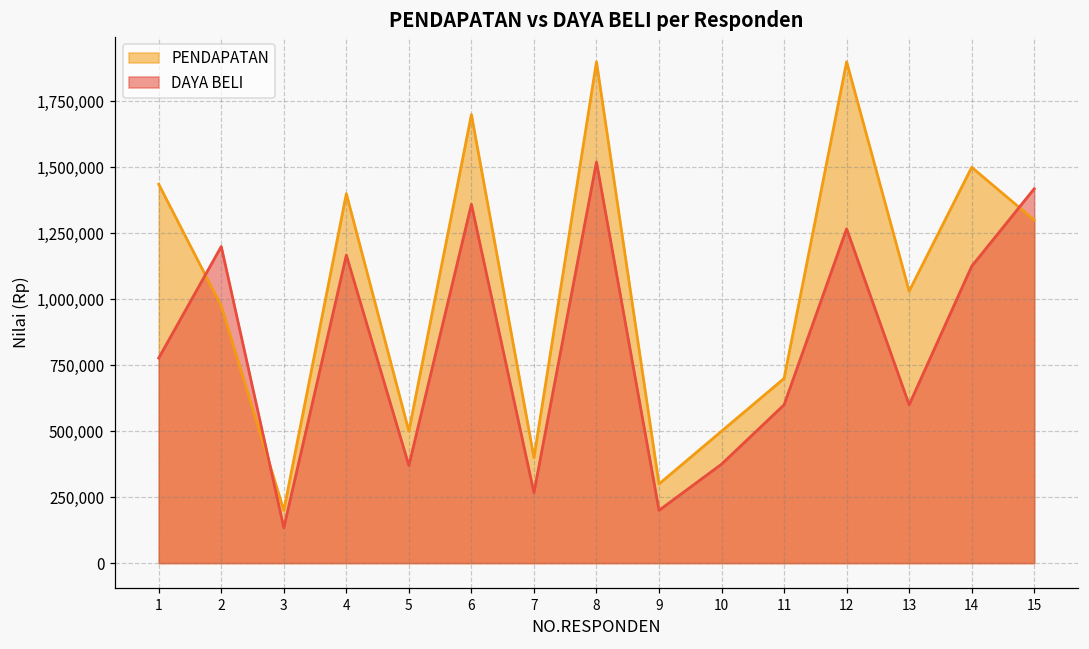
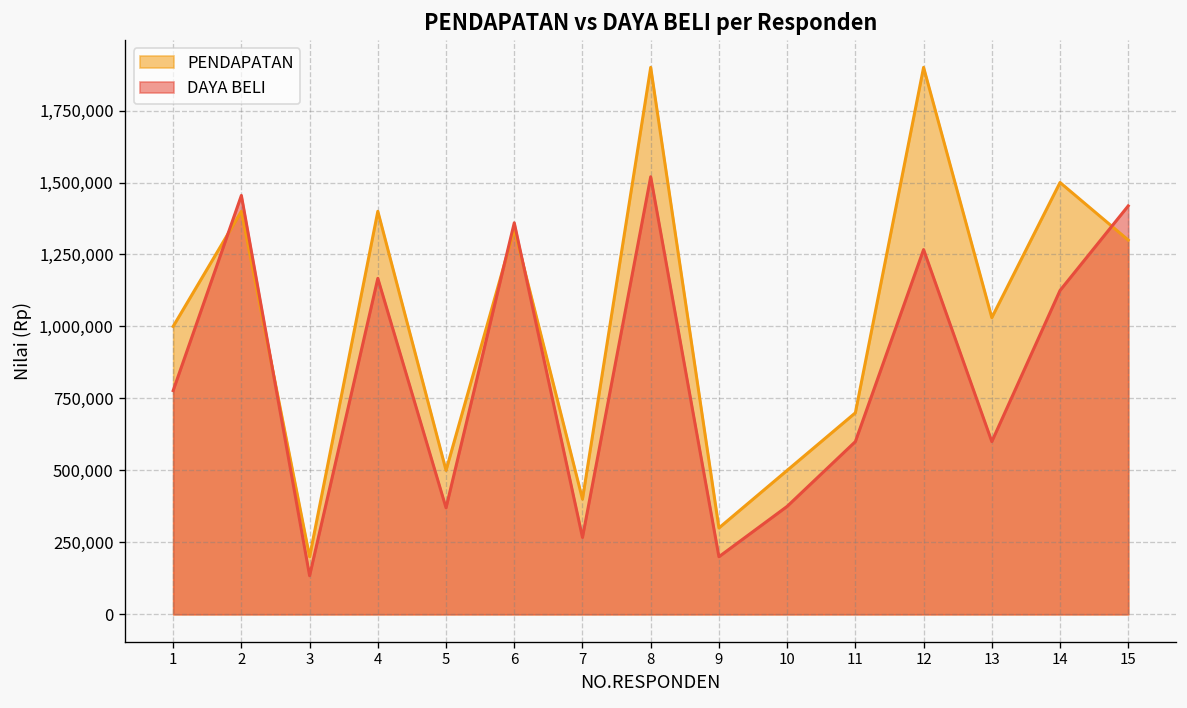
PENDAPATAN, 1: 1,440,000 -> 1,000,000
PENDAPATAN, 2: 970,000 -> 1,400,000
DAYA BELI, 2: 1,200,000 -> 1,460,000
PENDAPATAN, 6: 1,700,000 -> 1,340,000
